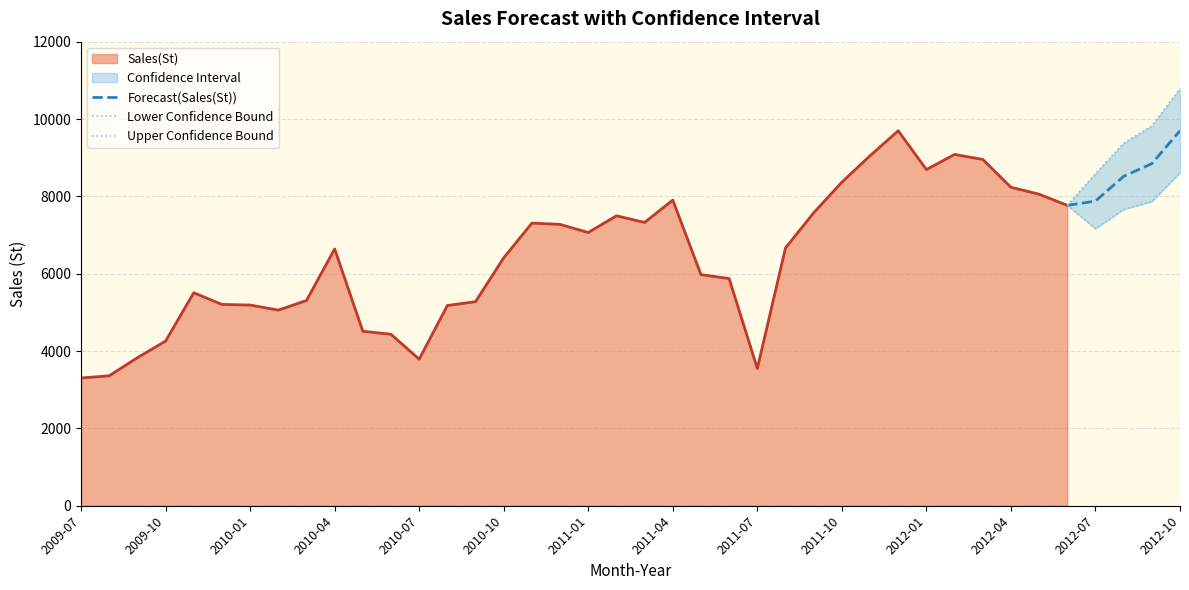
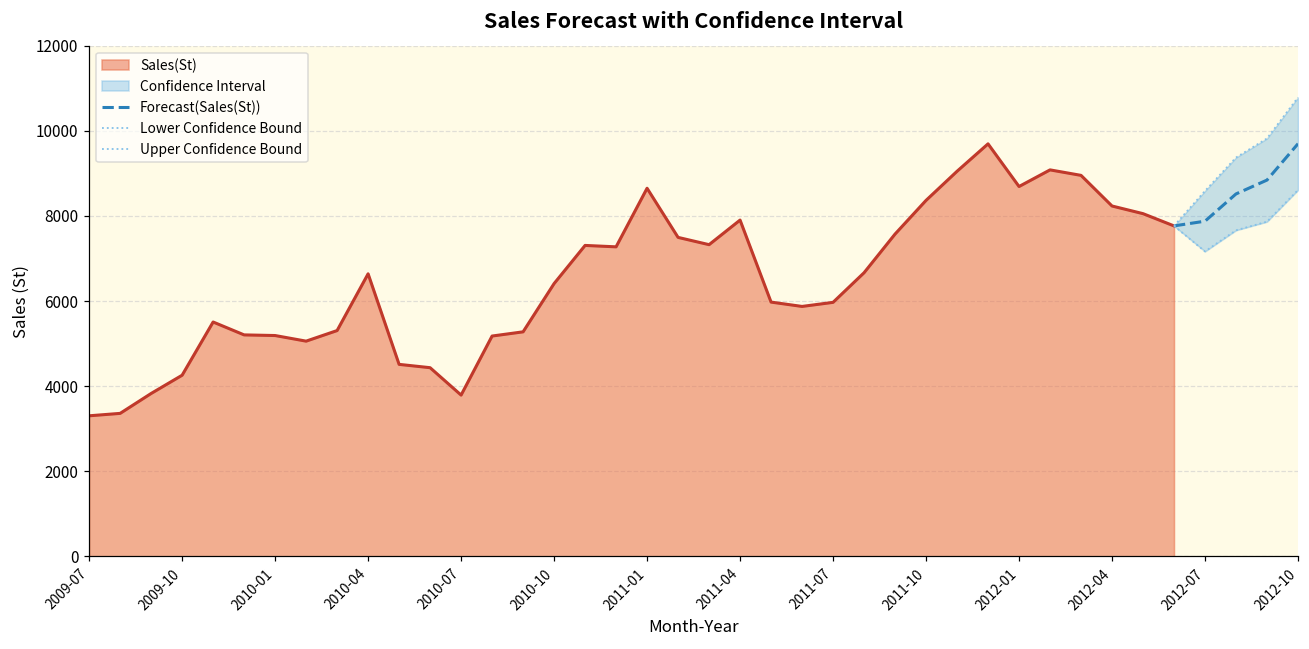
Sales(St), 2011-01: 7100 -> 8700
Sales(St), 2011-07: 3500 -> 6000
